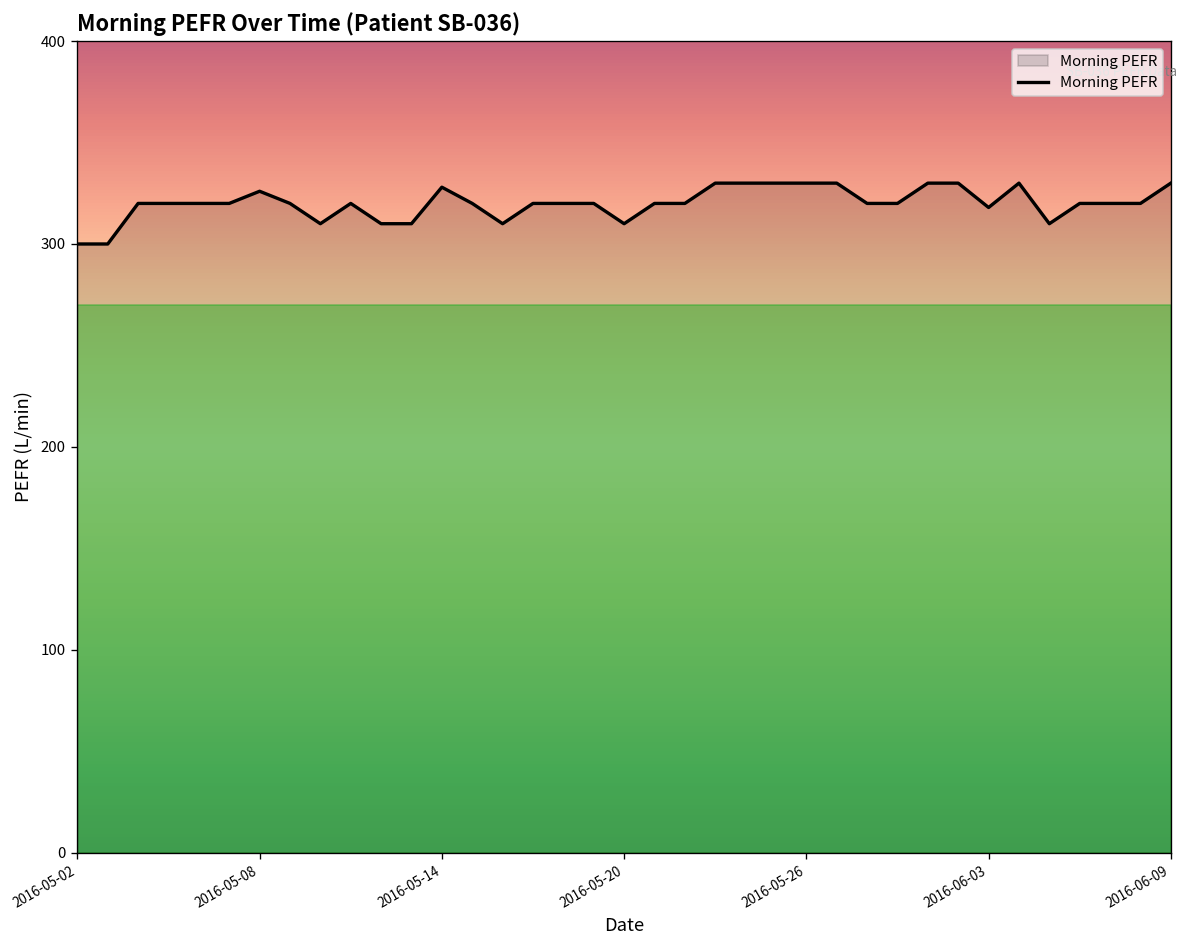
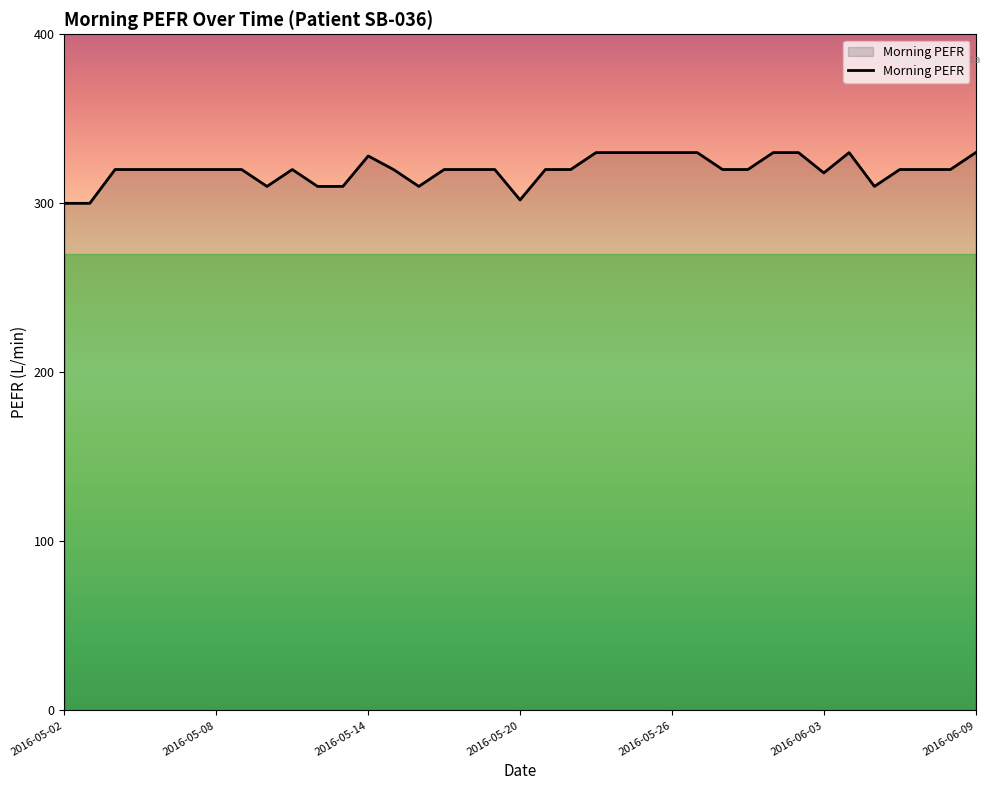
2016-05-08: 326 -> 320
2016-05-20: 310 -> 302
